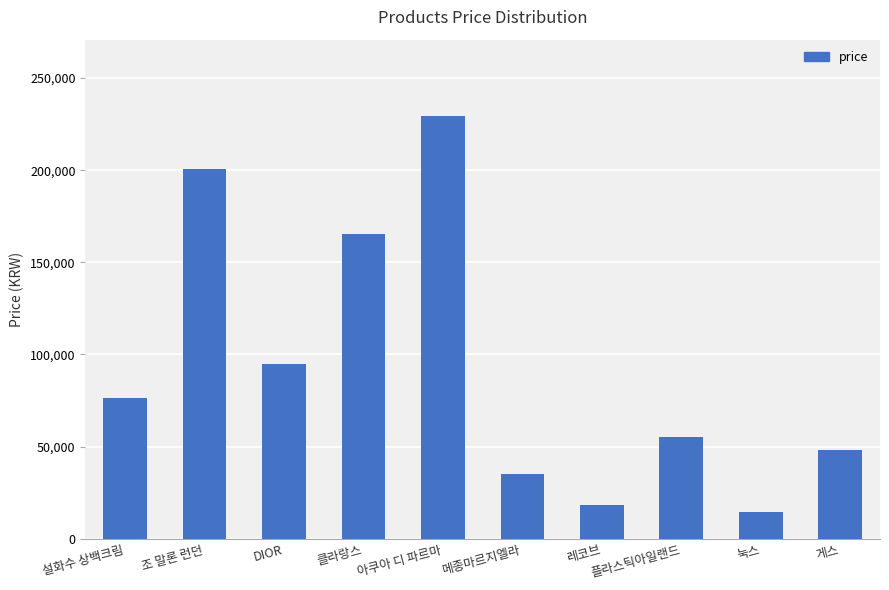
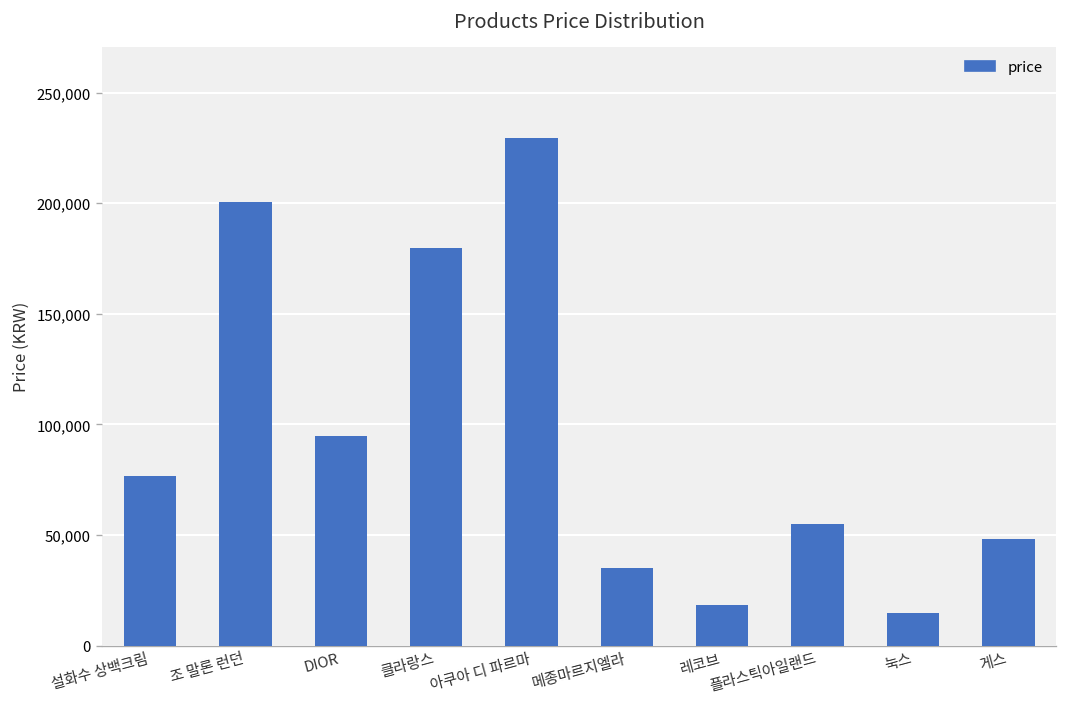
클라랑스: 165,000 -> 180,000
